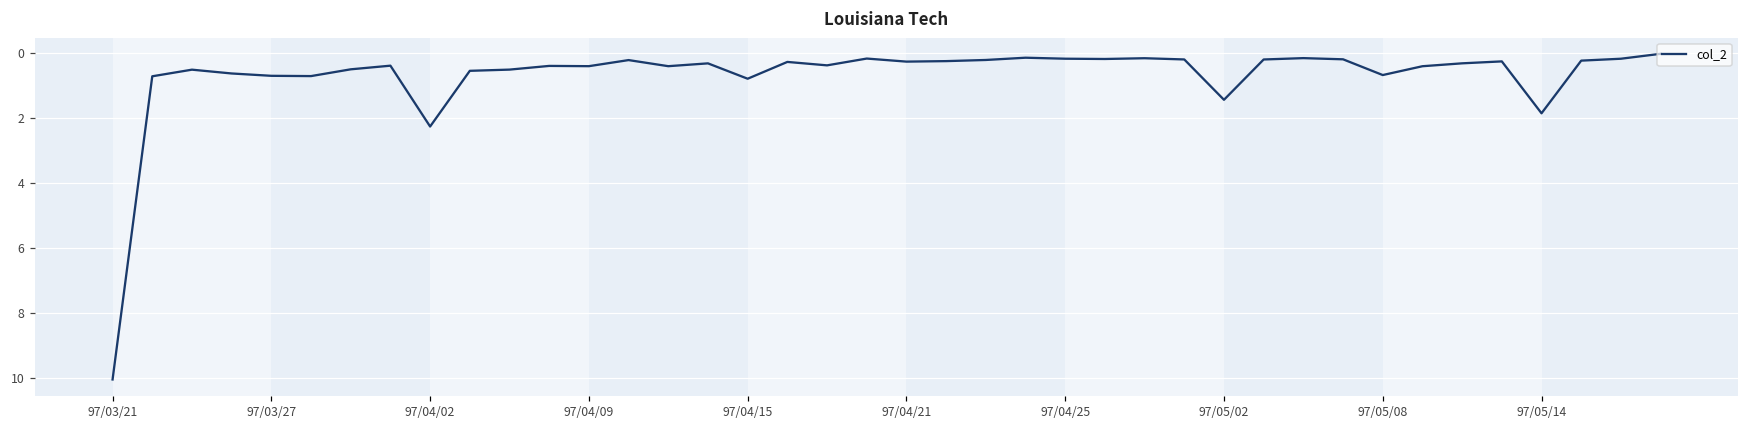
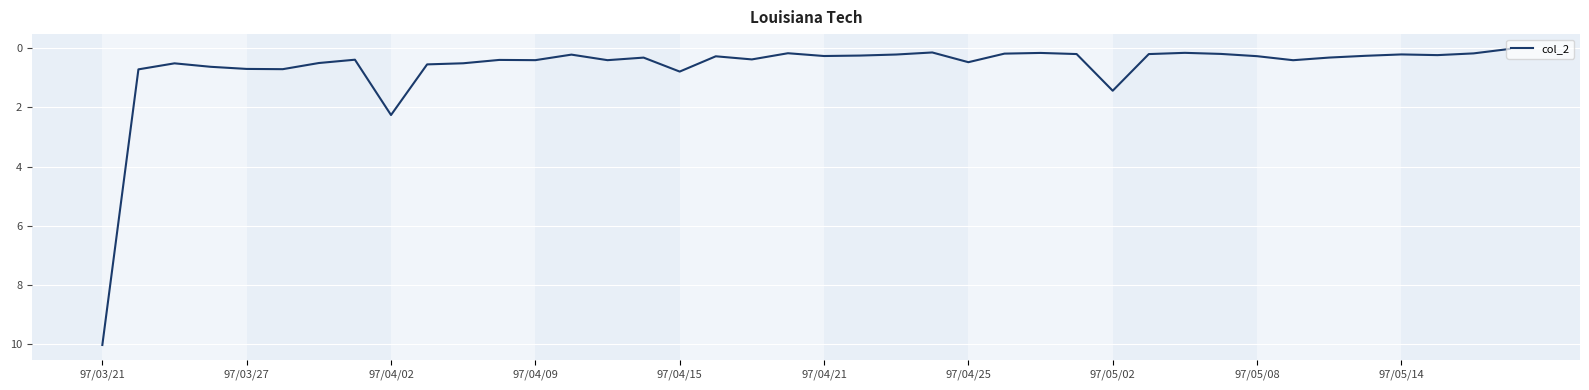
97/04/25: 0.2 -> 0.5
97/05/08: 0.7 -> 0.3
97/05/14: 1.8 -> 0.2
